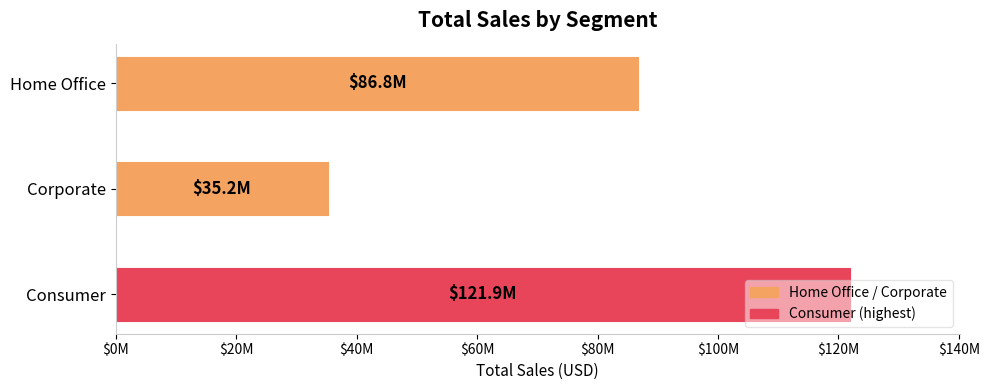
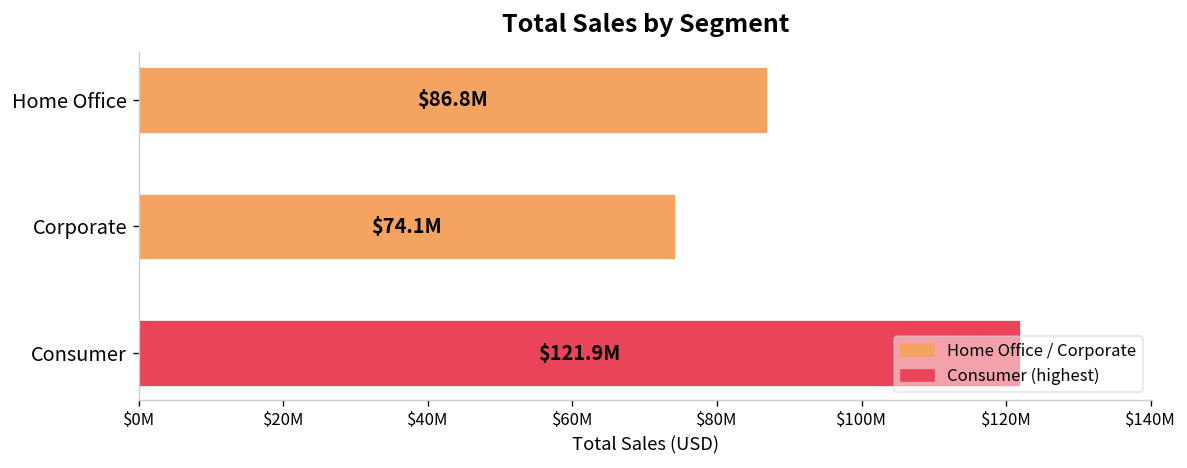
Corporate: $35.2M -> $74.1M
